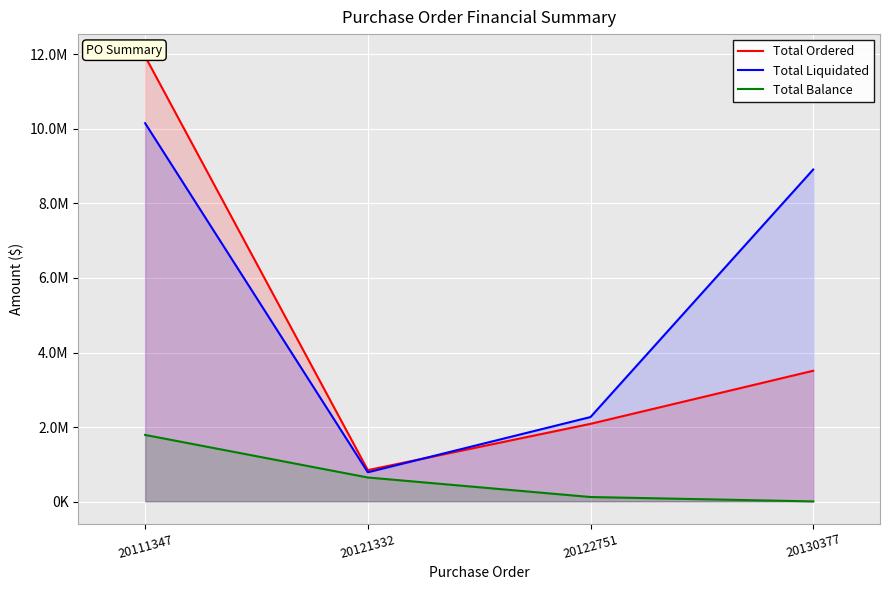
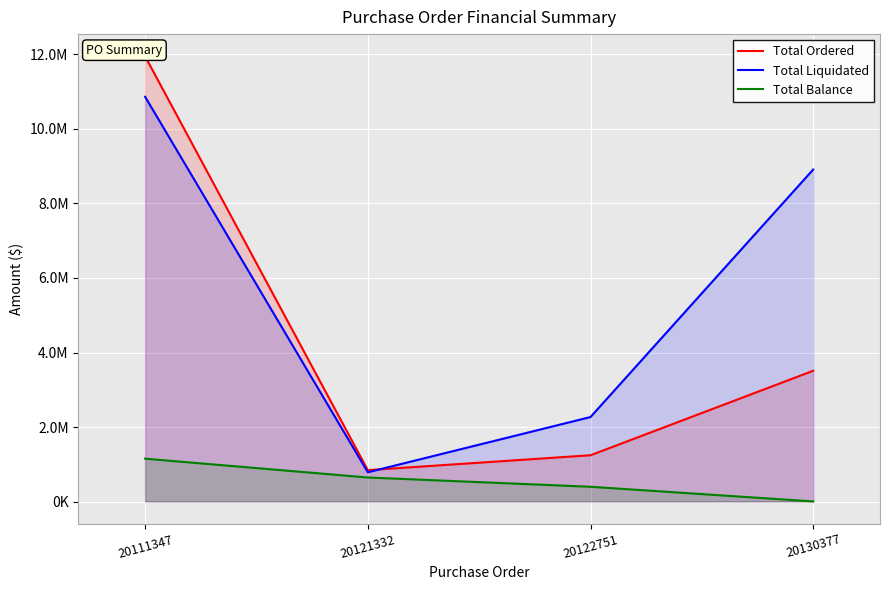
Total Liquidated, 20111347: 10100000 -> 10900000
Total Balance, 20111347: 1800000 -> 1200000
Total Ordered, 20122751: 2100000 -> 1200000
Total Balance, 20122751: 100000 -> 400000
